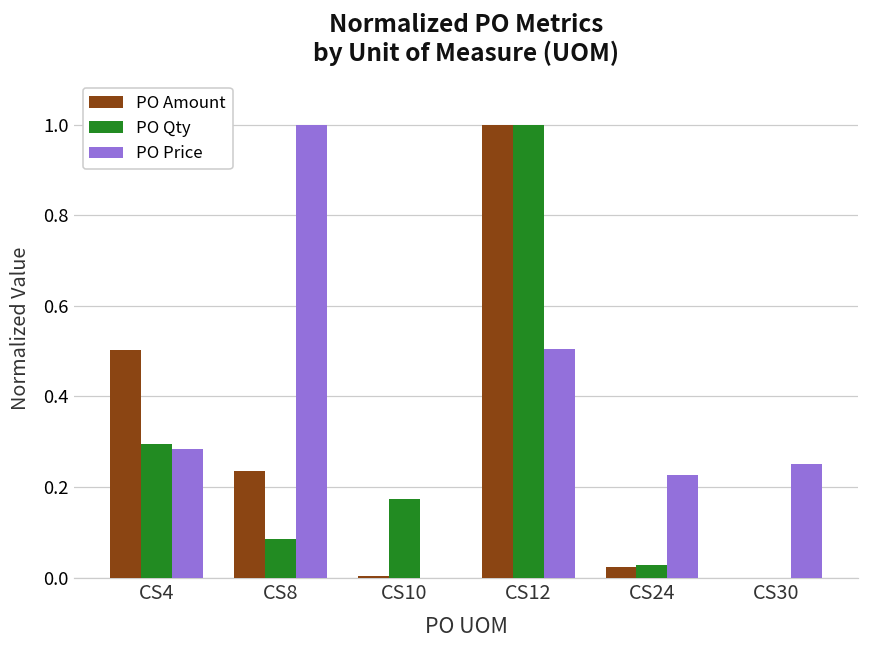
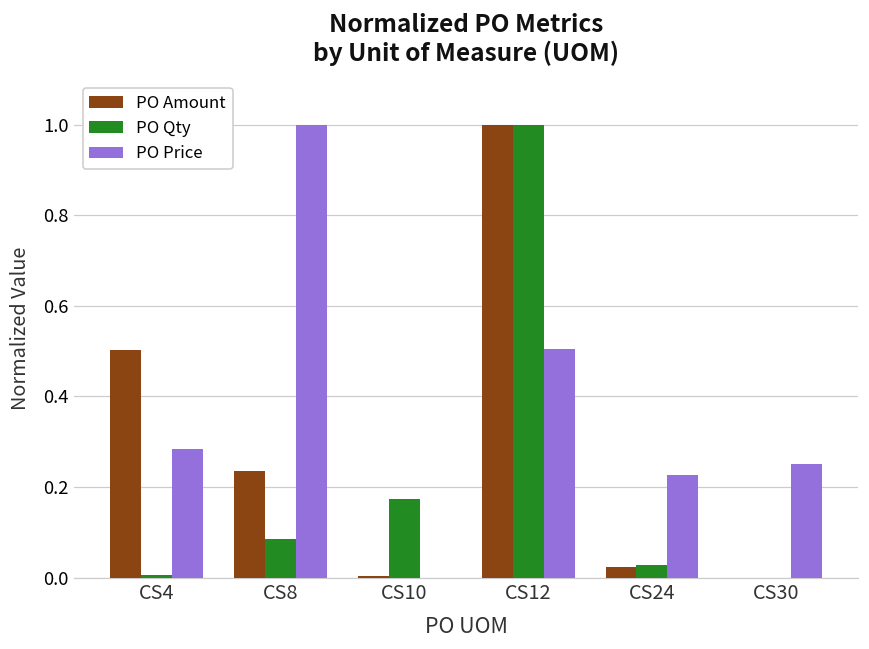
PO Qty, CS4: 0.30 -> 0.01
